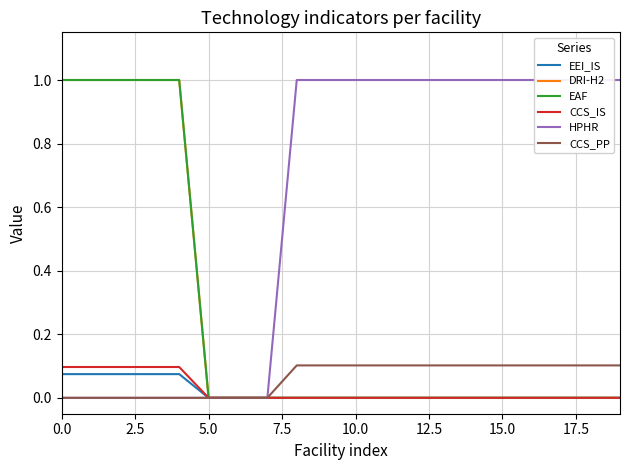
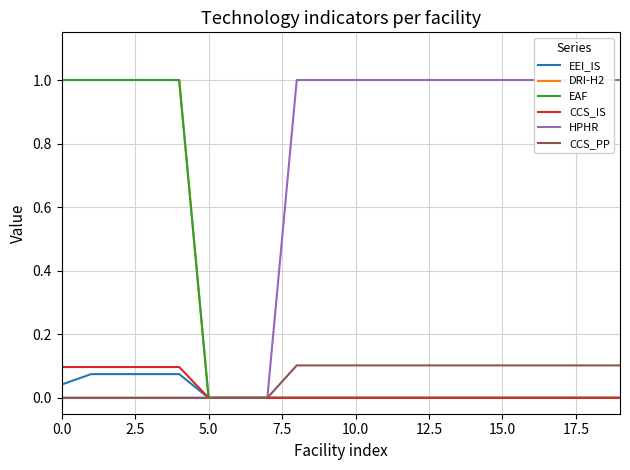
EEI_IS, 0.0: 0.07 -> 0.04
